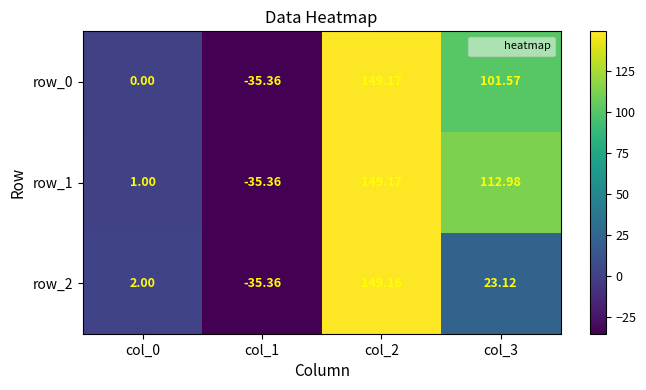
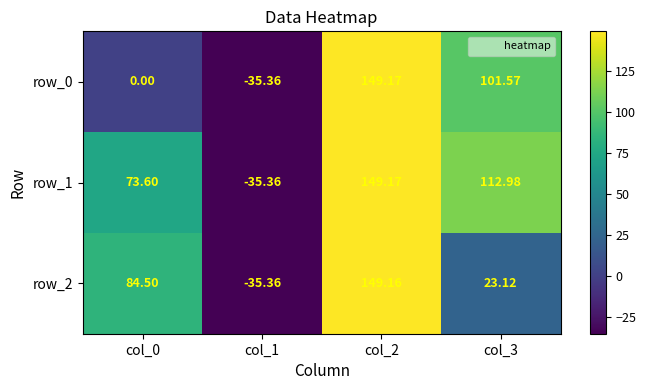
row_1, col_0: 1.00 -> 73.60
row_2, col_0: 2.00 -> 84.50
